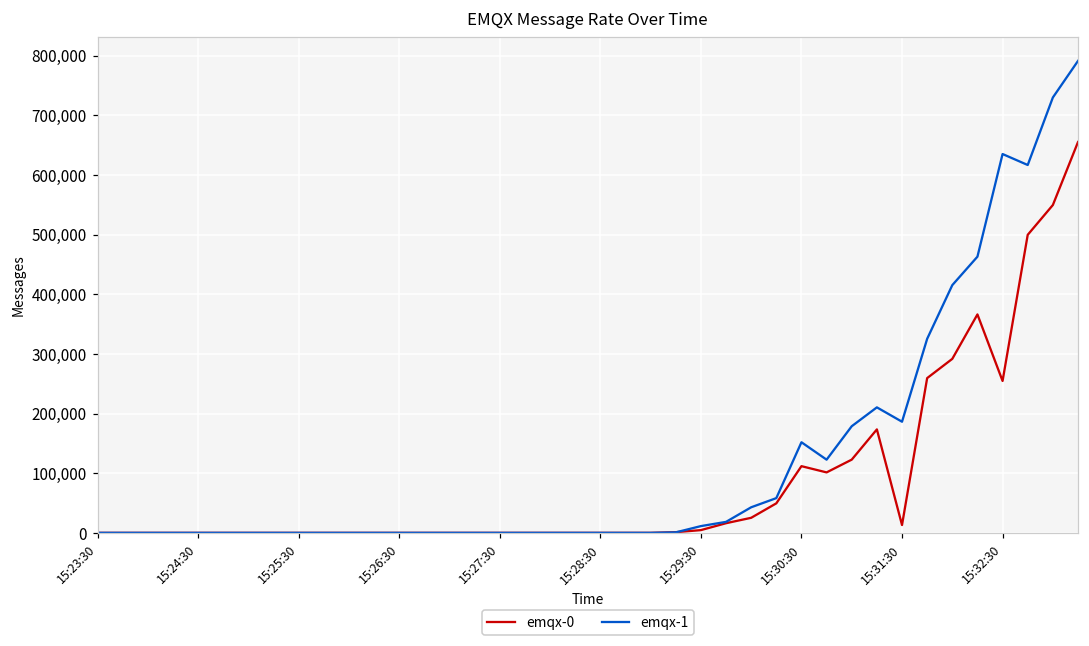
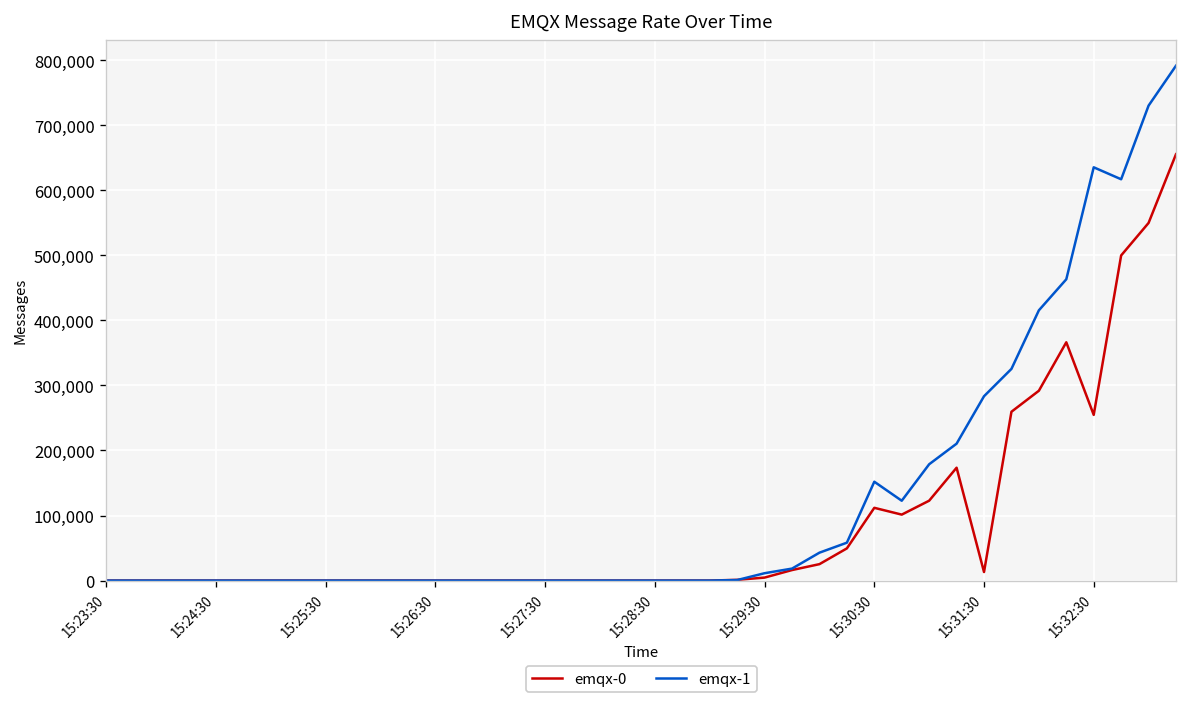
emqx-1, 15:31:30: 190,000 -> 280,000
